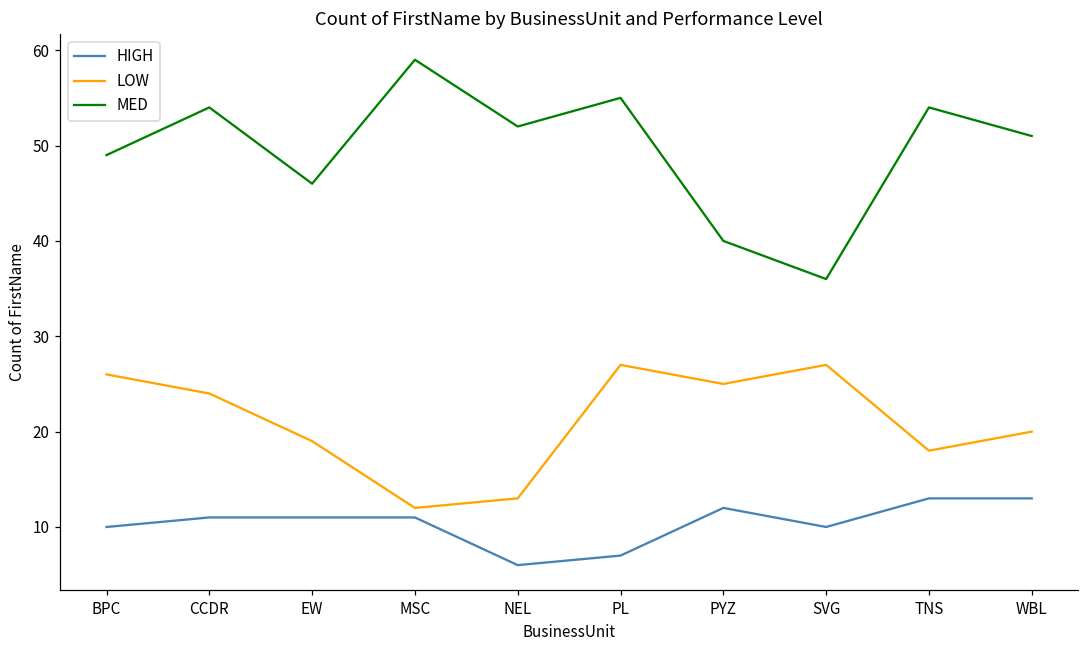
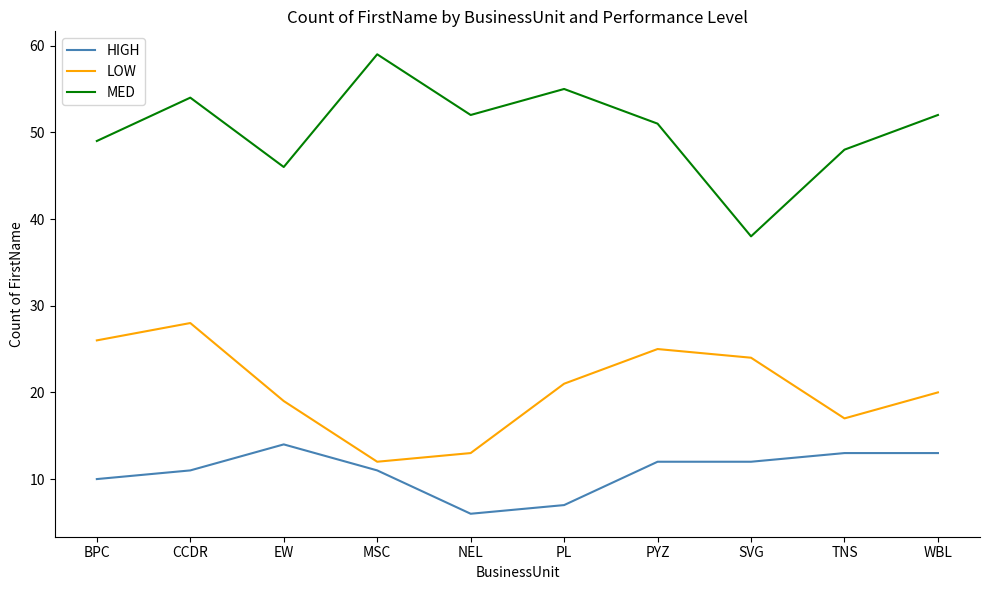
LOW, CCDR: 24 -> 28
HIGH, EW: 11 -> 14
LOW, PL: 27 -> 21
MED, PYZ: 40 -> 51
HIGH, SVG: 10 -> 12
LOW, SVG: 27 -> 24
MED, SVG: 36 -> 38
LOW, TNS: 18 -> 17
MED, TNS: 54 -> 48
MED, WBL: 51 -> 52
